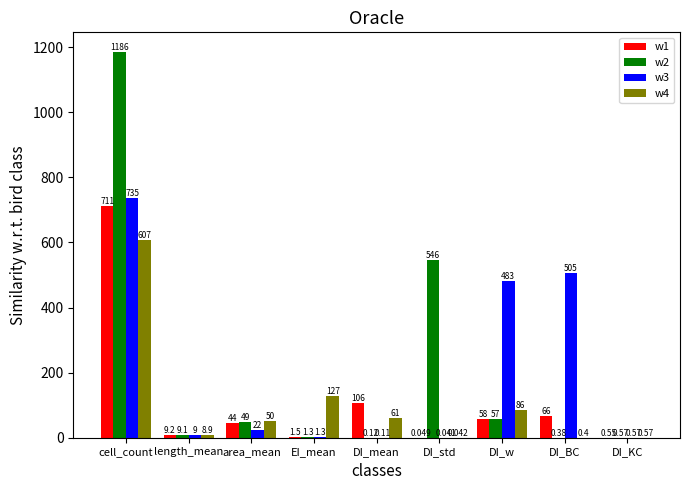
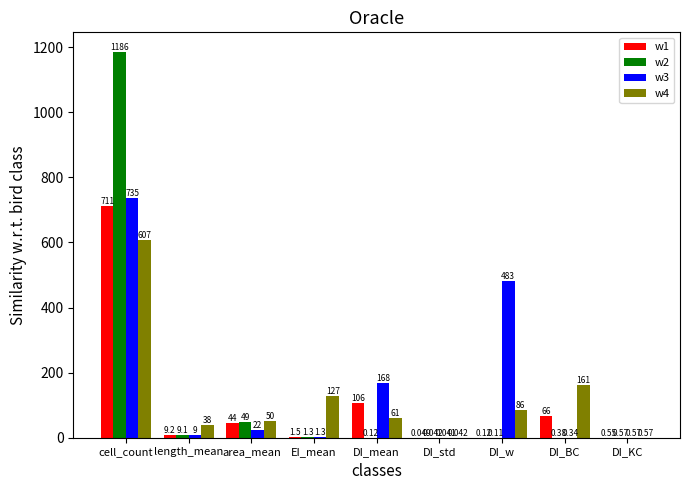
w4, length_mean: 8.9 -> 38
w3, DI_mean: 0.11 -> 168
w2, DI_std: 546 -> 0.042
w1, DI_w: 58 -> 0.12
w2, DI_w: 57 -> 0.11
w3, DI_BC: 505 -> 0.34
w4, DI_BC: 0.4 -> 161
